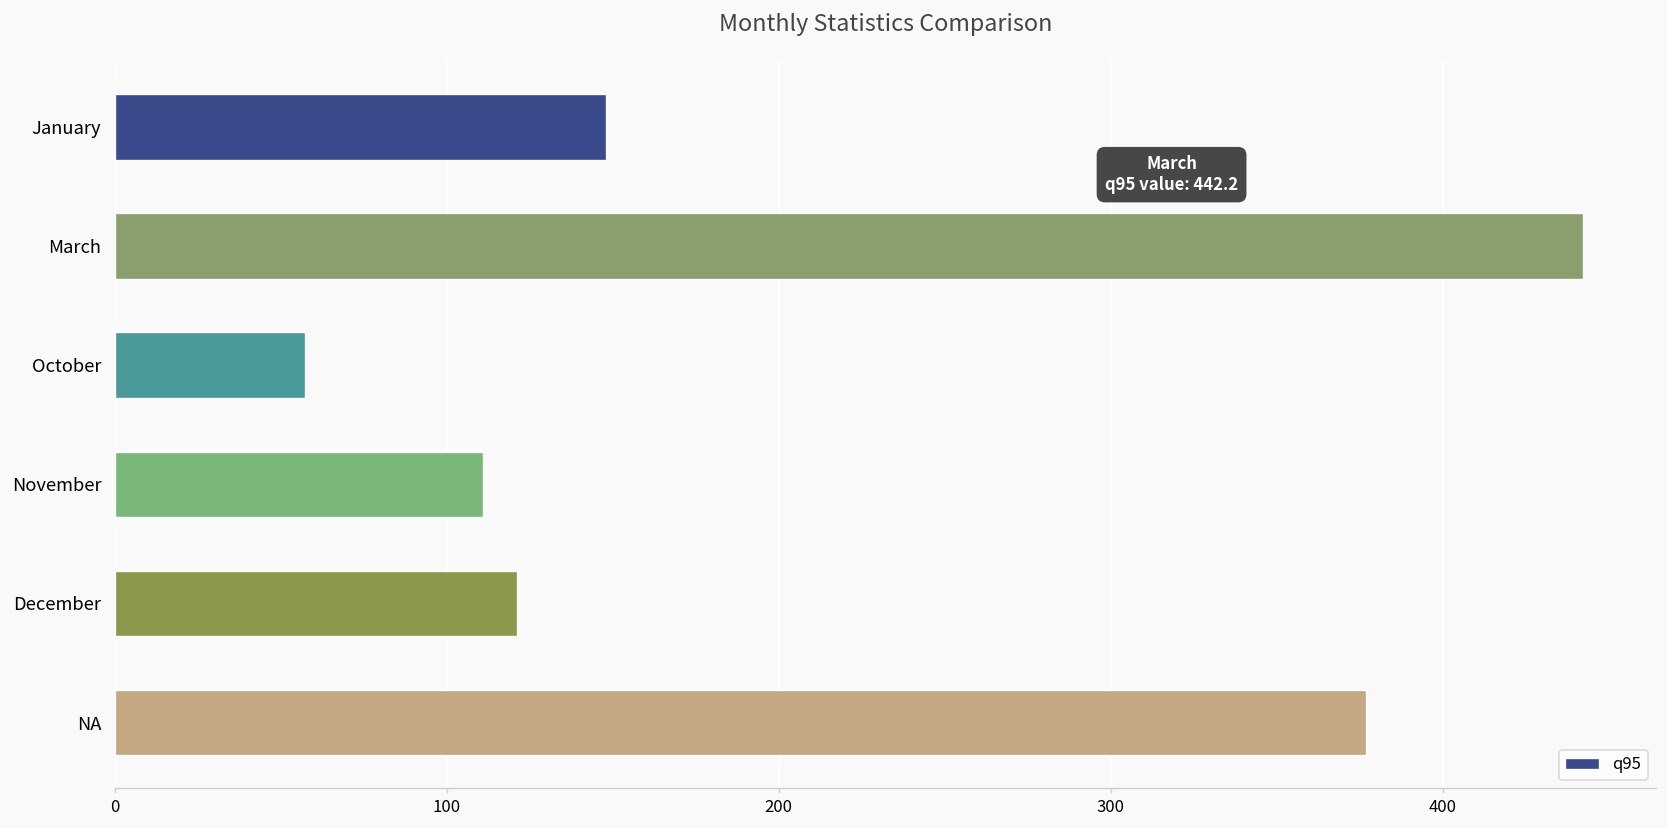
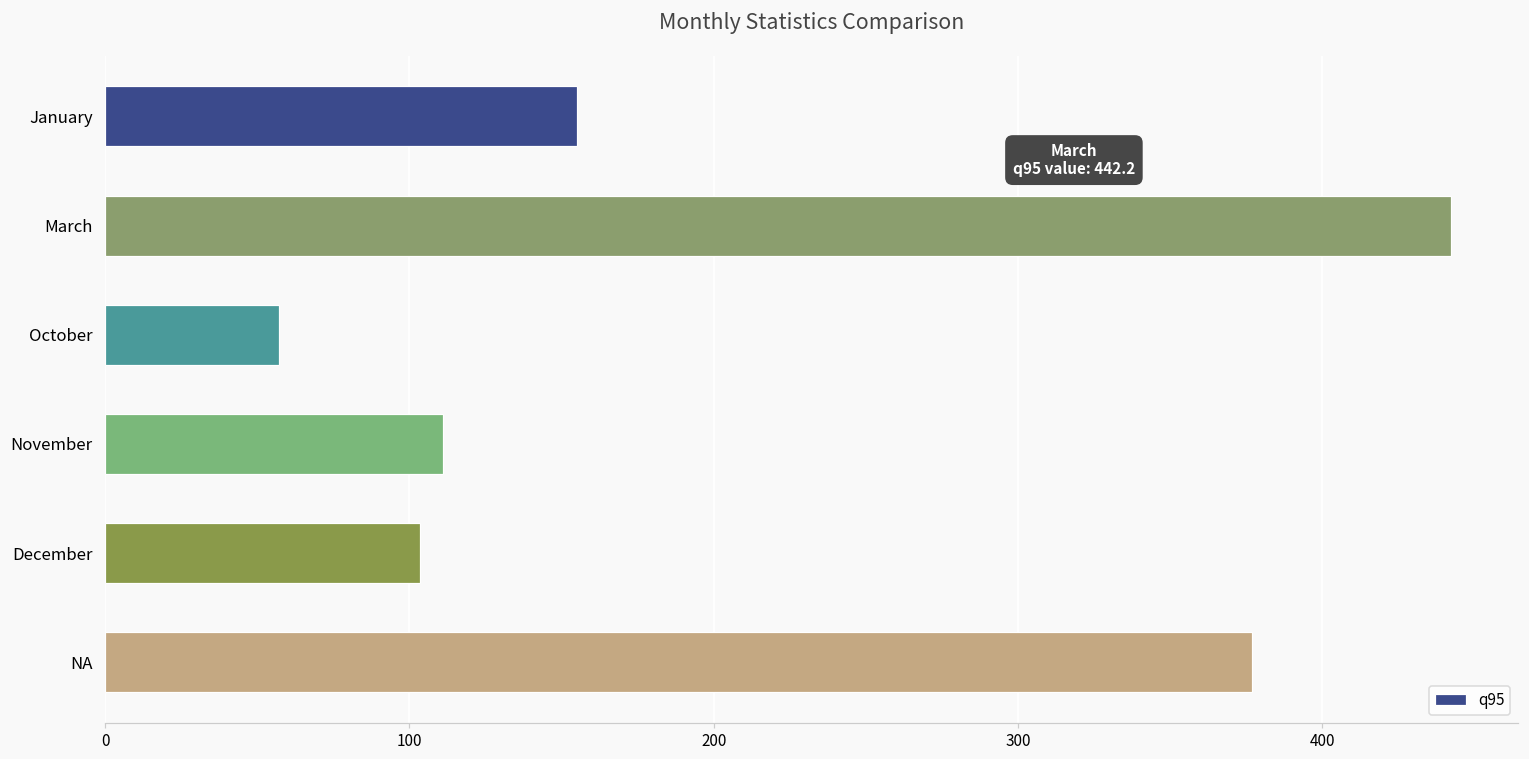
January: 148 -> 155
December: 121 -> 103
